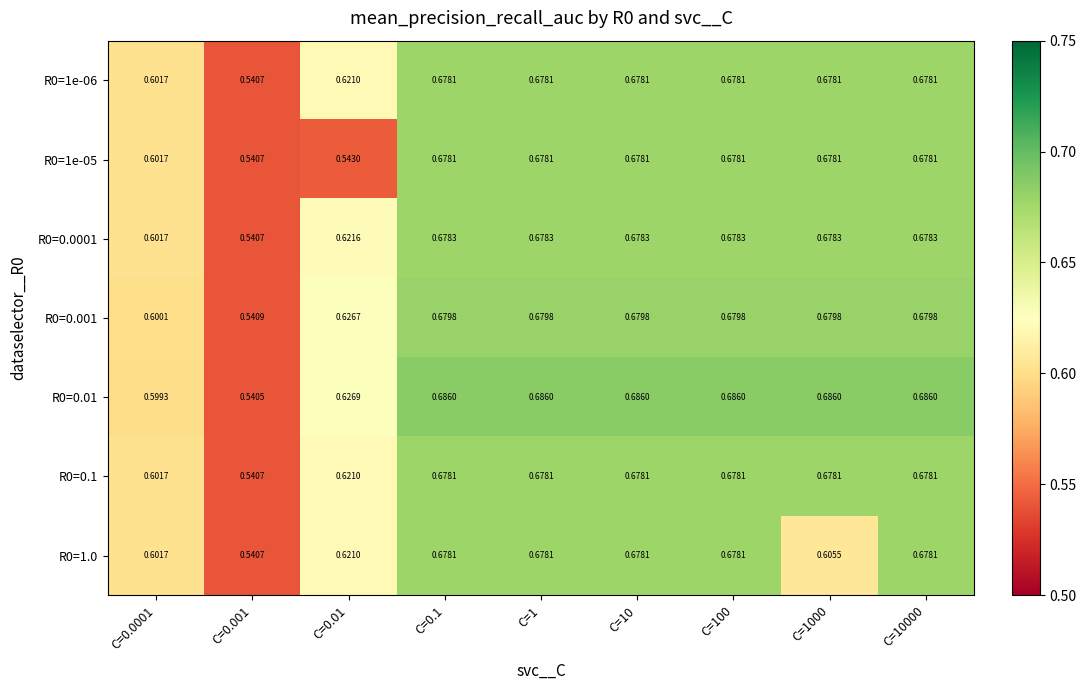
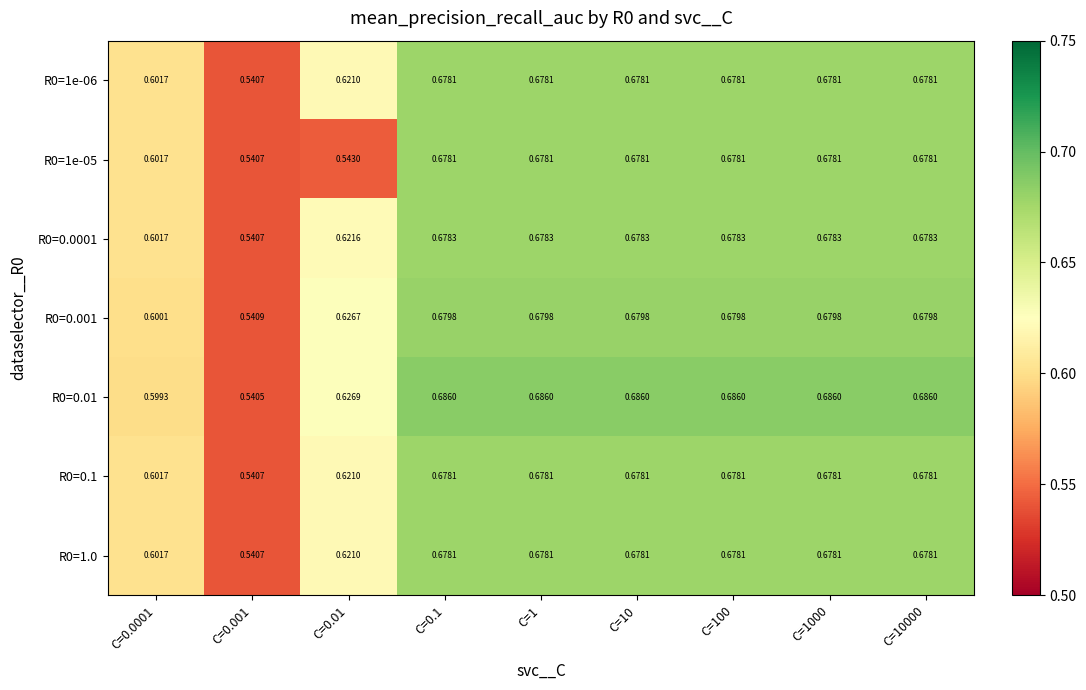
R0=1.0, C=1000: 0.6055 -> 0.6781
